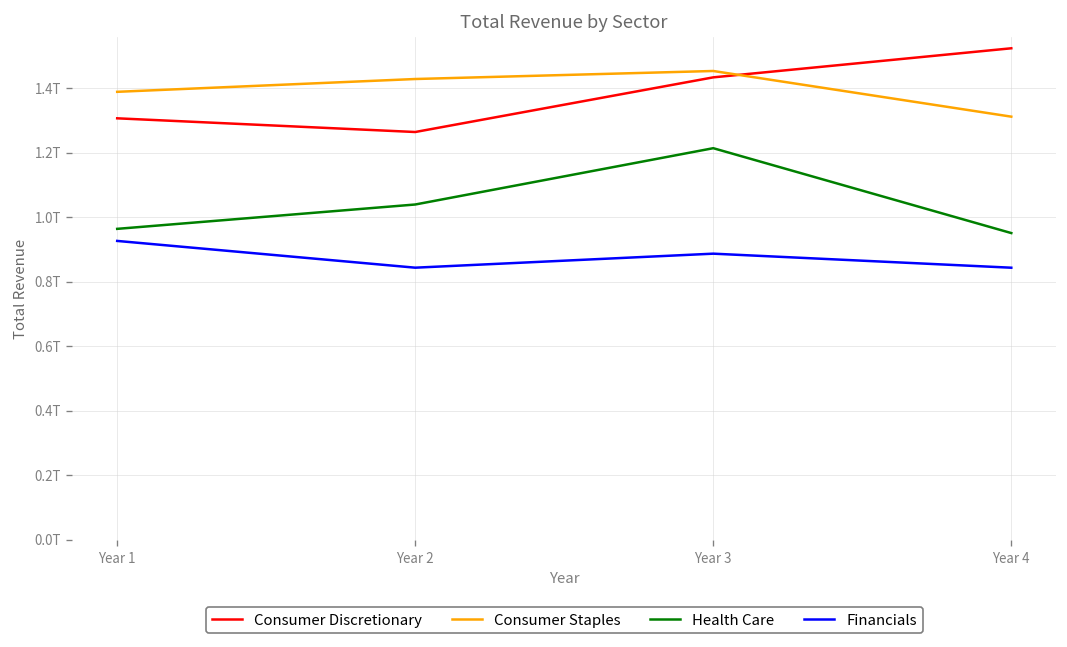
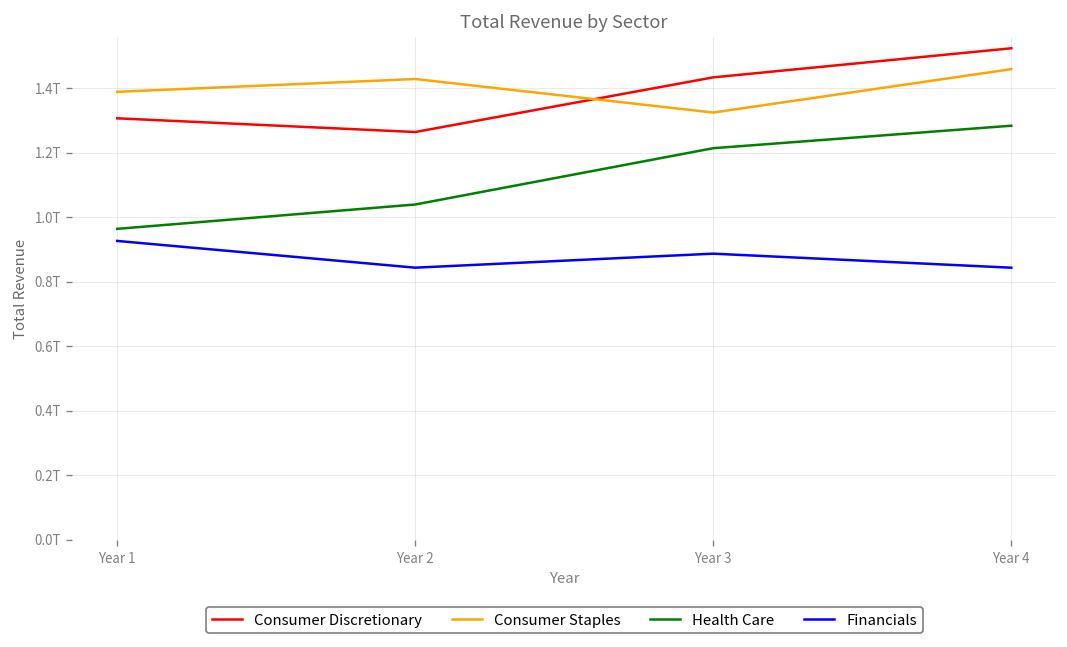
Consumer Staples, Year 3: 1.45T -> 1.32T
Consumer Staples, Year 4: 1.31T -> 1.46T
Health Care, Year 4: 0.95T -> 1.28T
